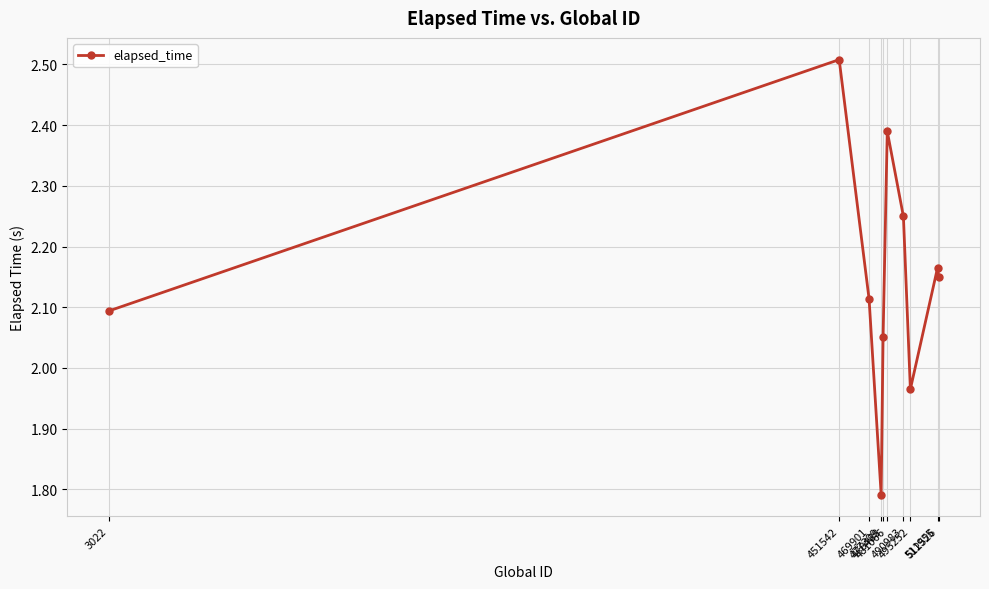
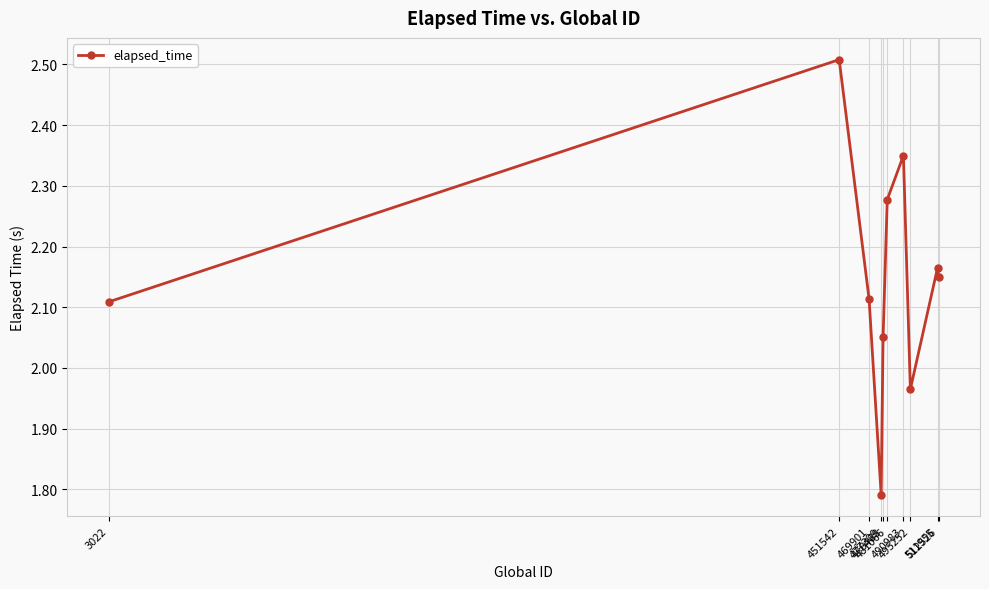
3022: 2.09 -> 2.11
481066: 2.39 -> 2.28
490983: 2.25 -> 2.35
